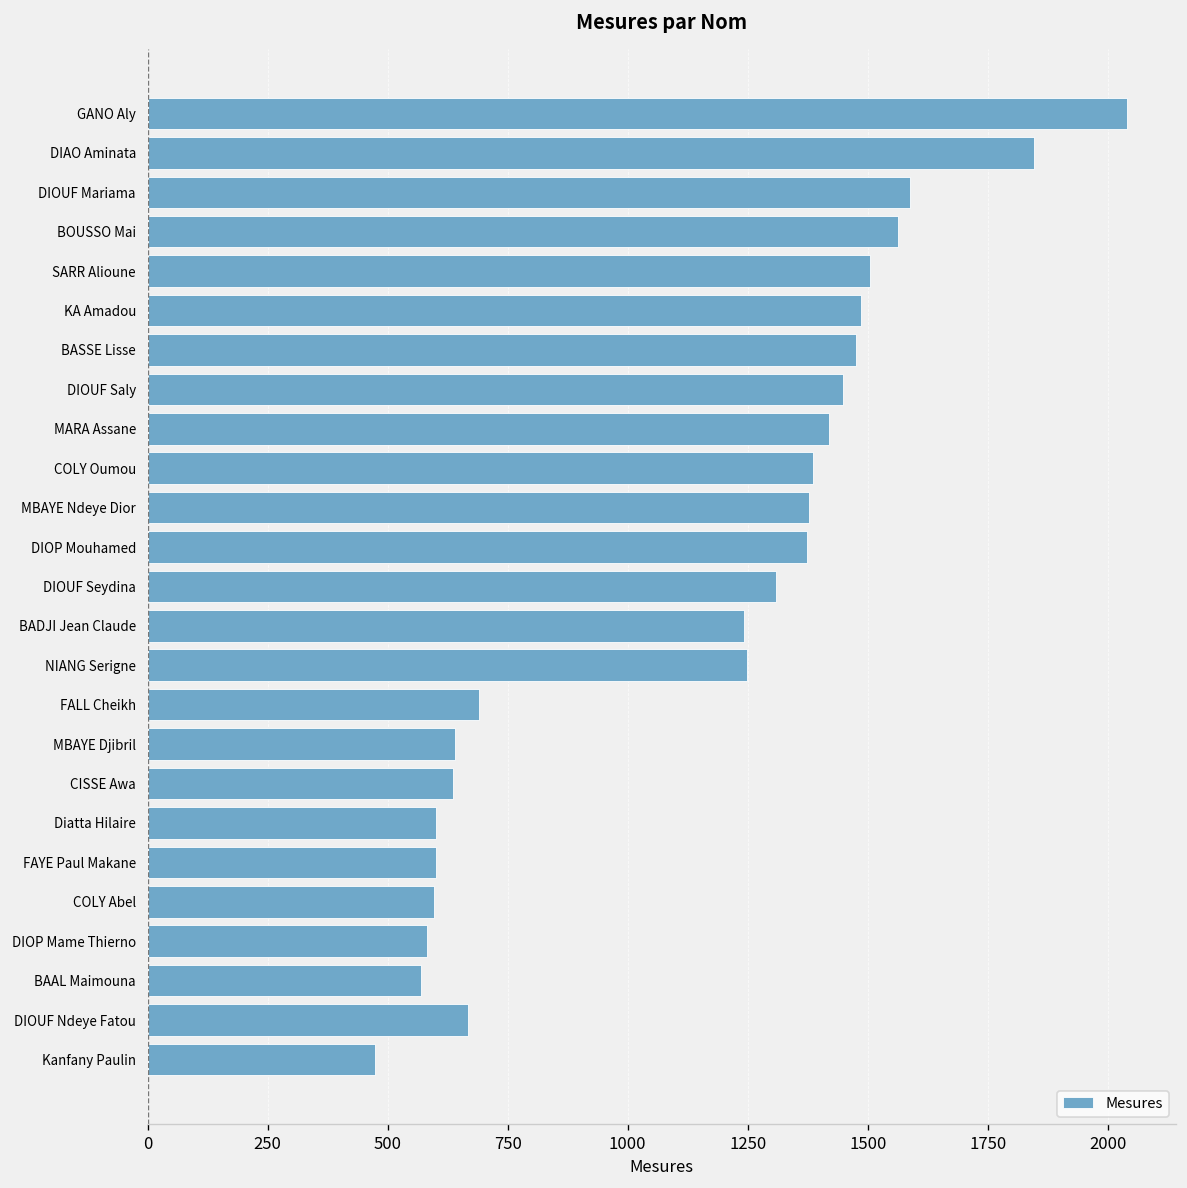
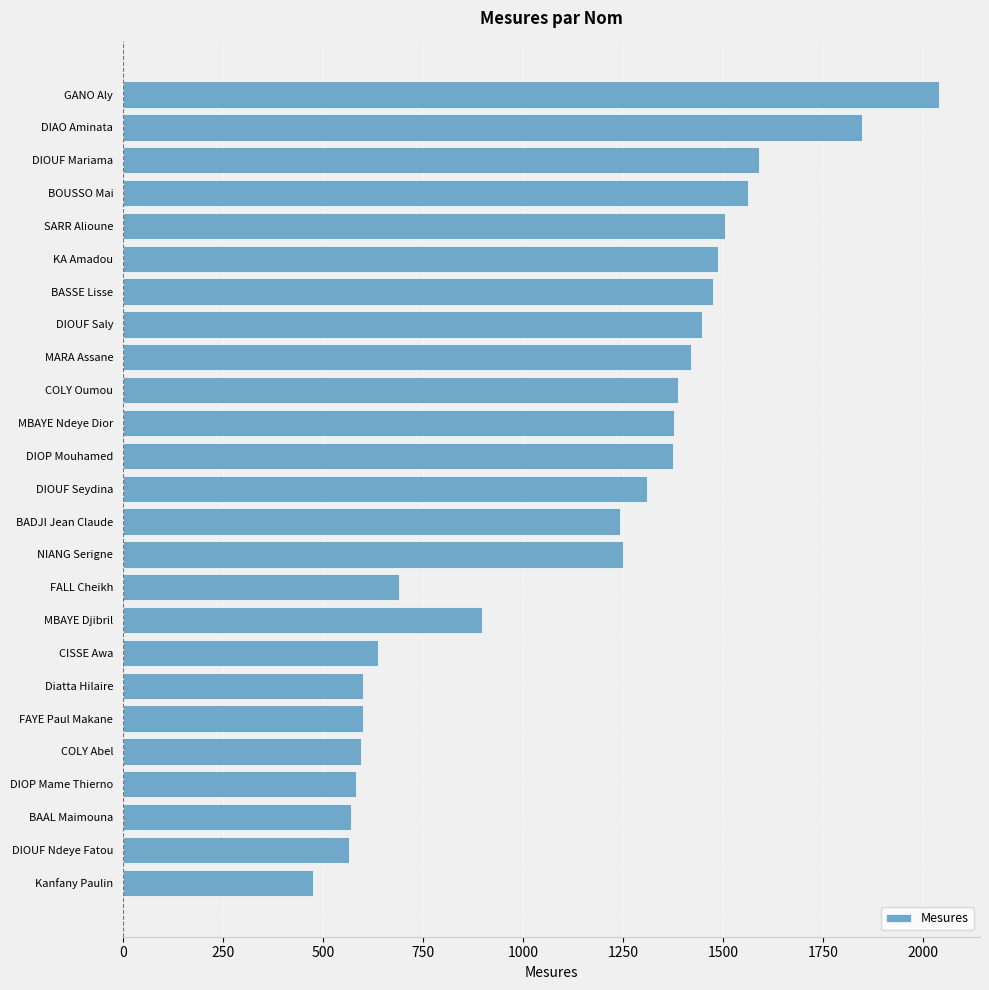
MBAYE Djibril: 640 -> 900
DIOUF Ndeye Fatou: 670 -> 570
